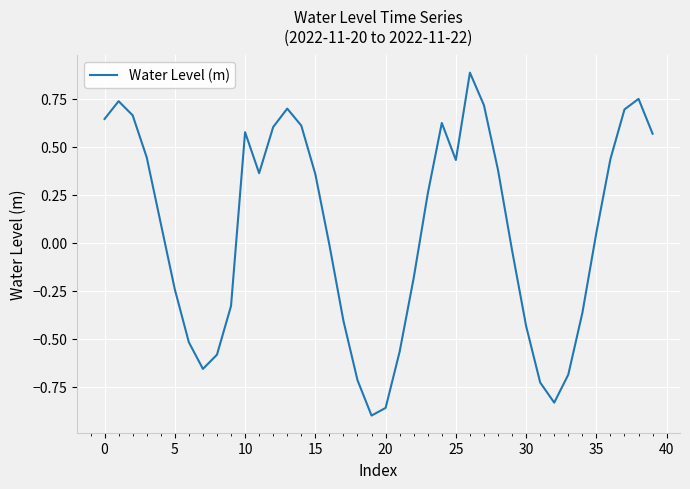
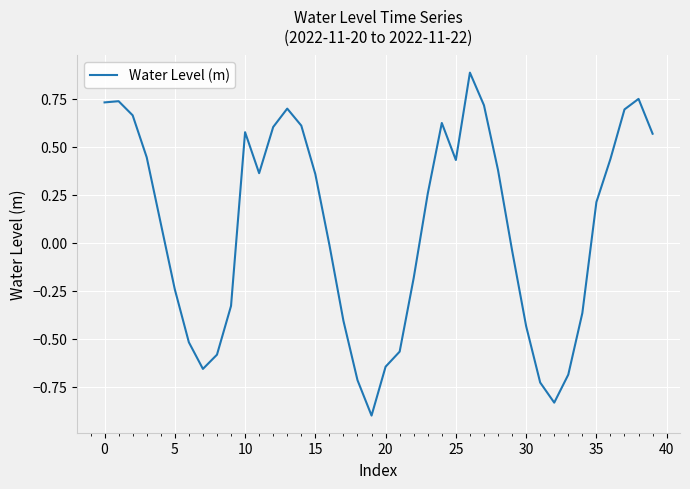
0: 0.64 -> 0.73
20: -0.86 -> -0.64
35: 0.05 -> 0.21
